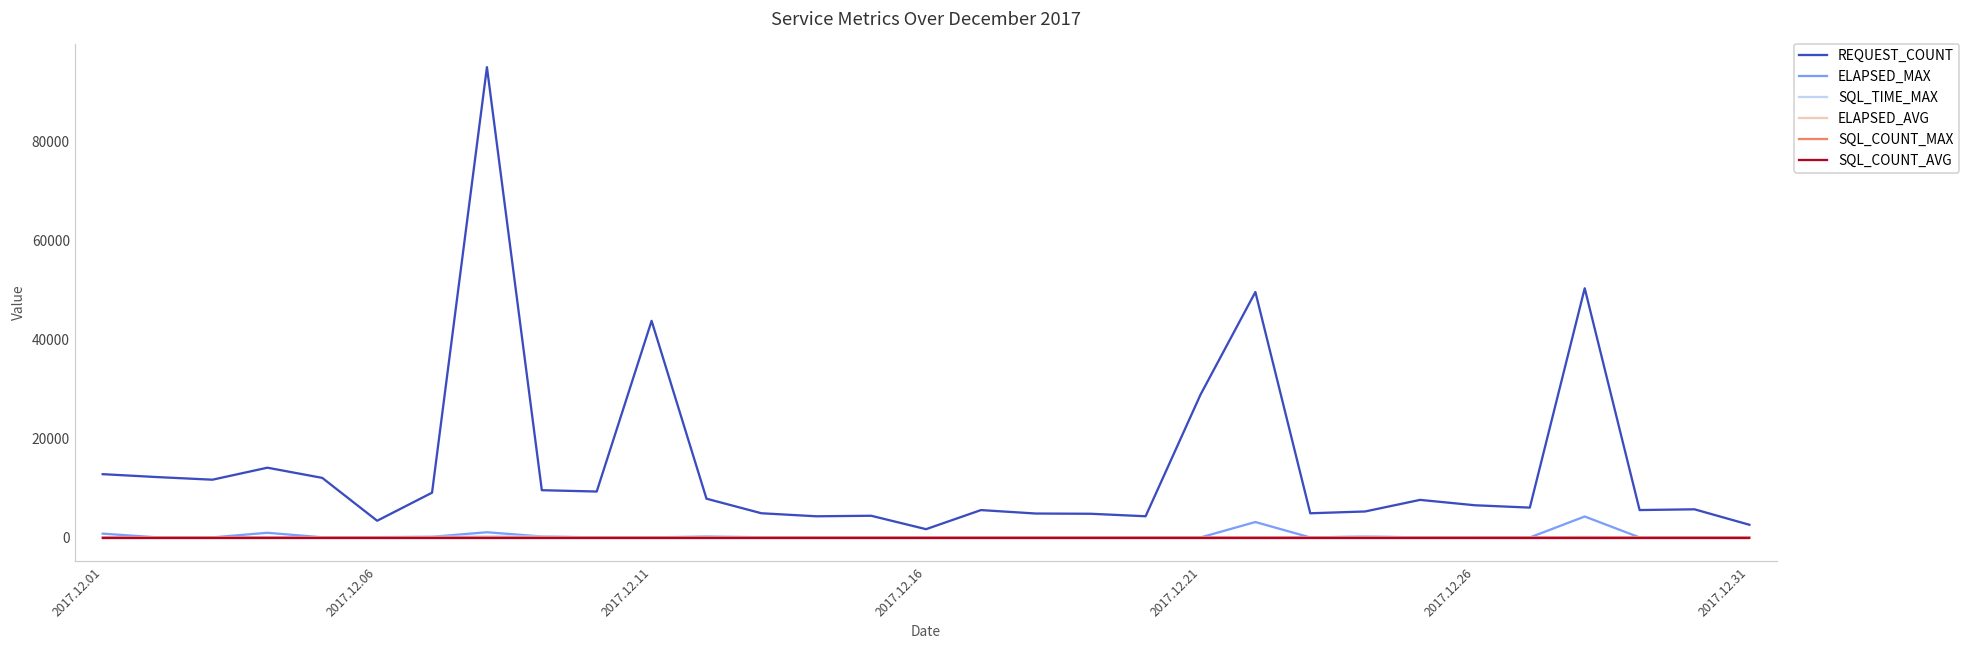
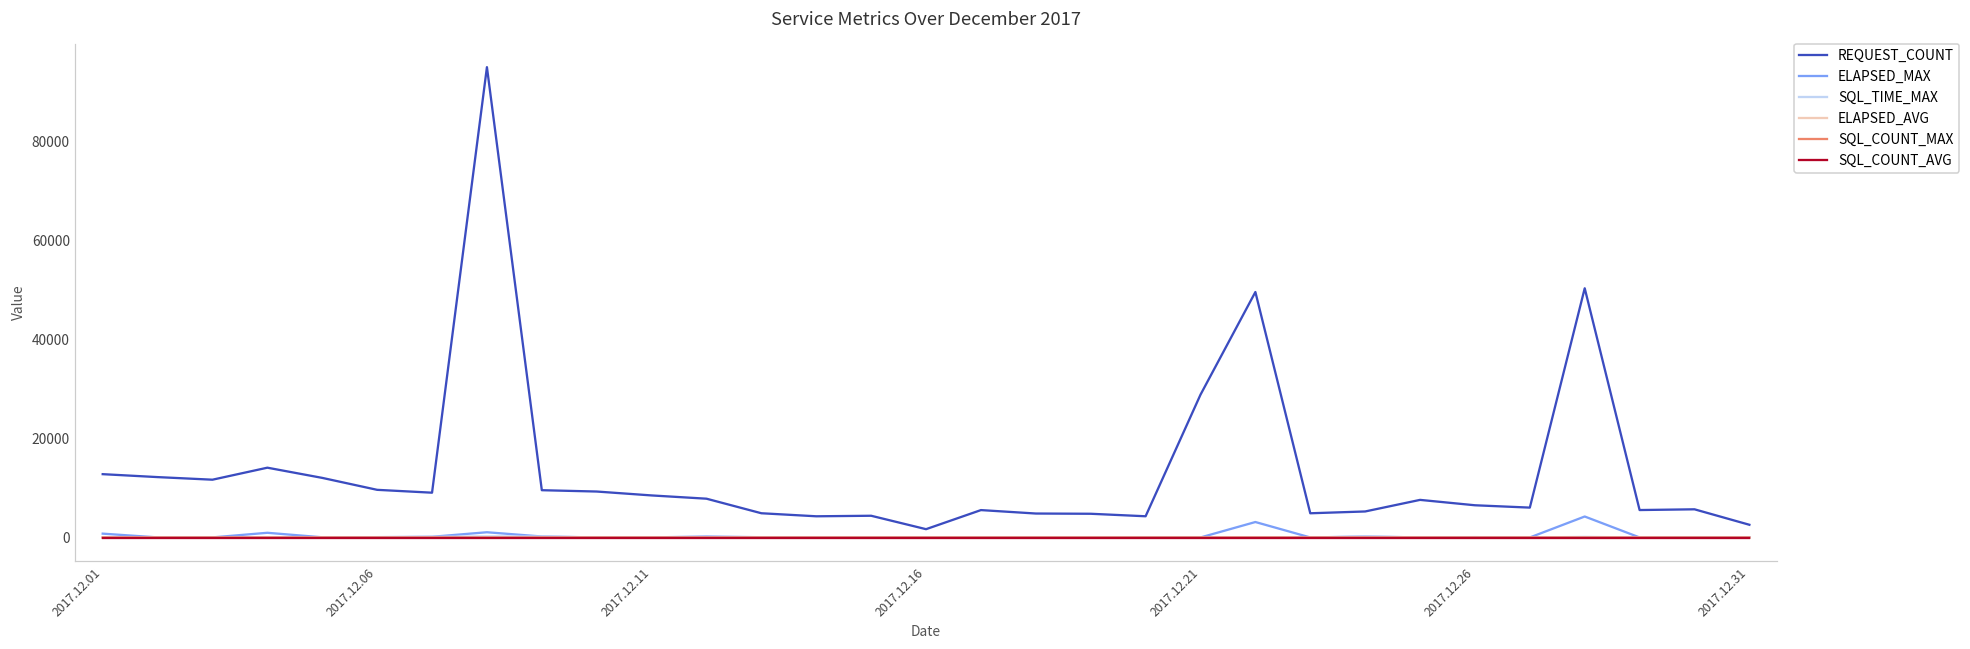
REQUEST_COUNT, 2017.12.06: 3000 -> 10000
REQUEST_COUNT, 2017.12.11: 44000 -> 9000
